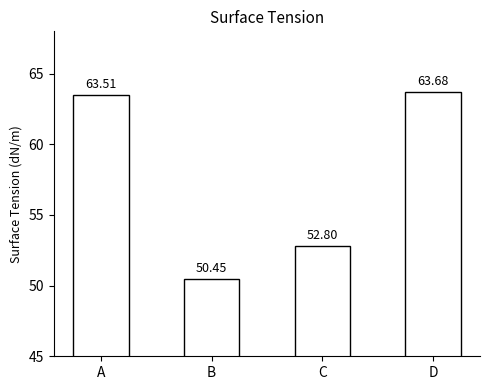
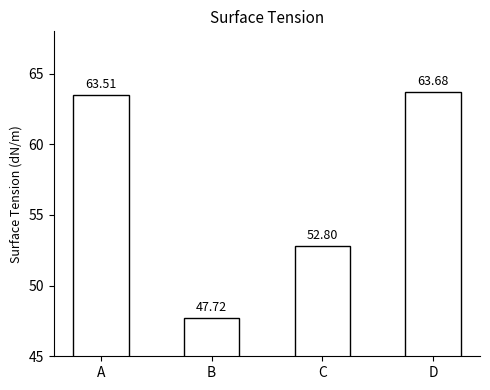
B: 50.45 -> 47.72
